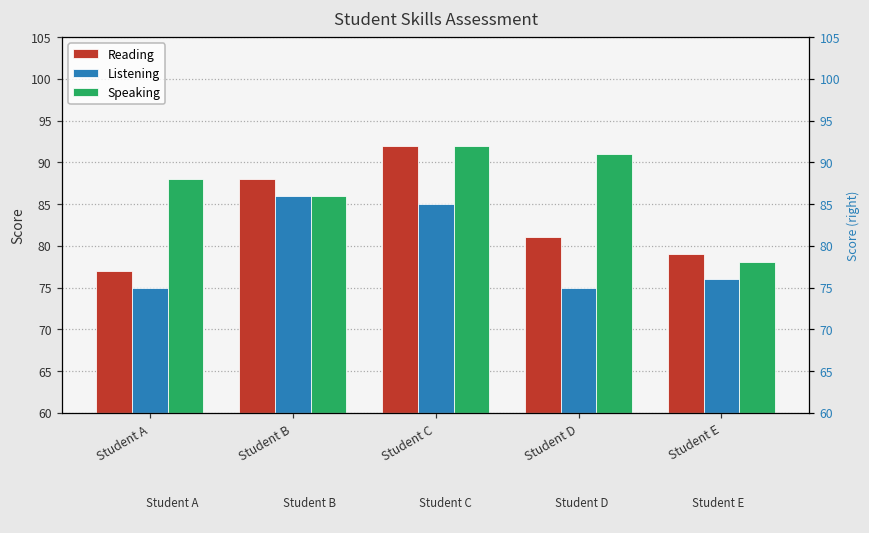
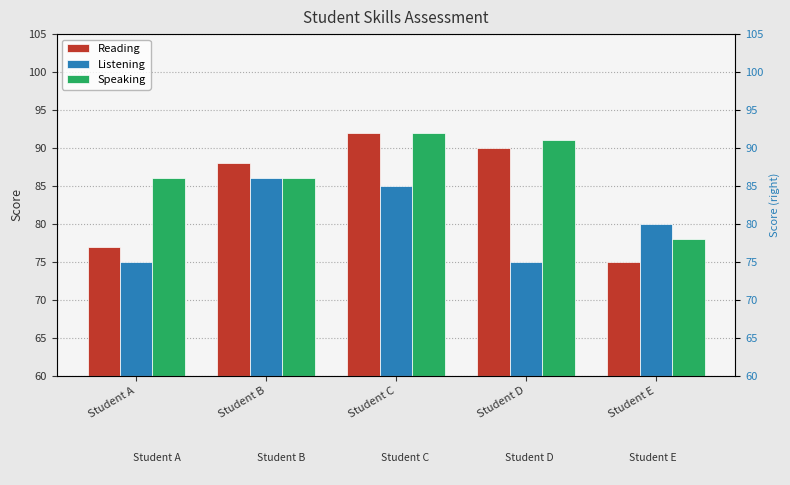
Speaking, Student A: 88 -> 86
Reading, Student D: 81 -> 90
Reading, Student E: 79 -> 75
Listening, Student E: 76 -> 80
